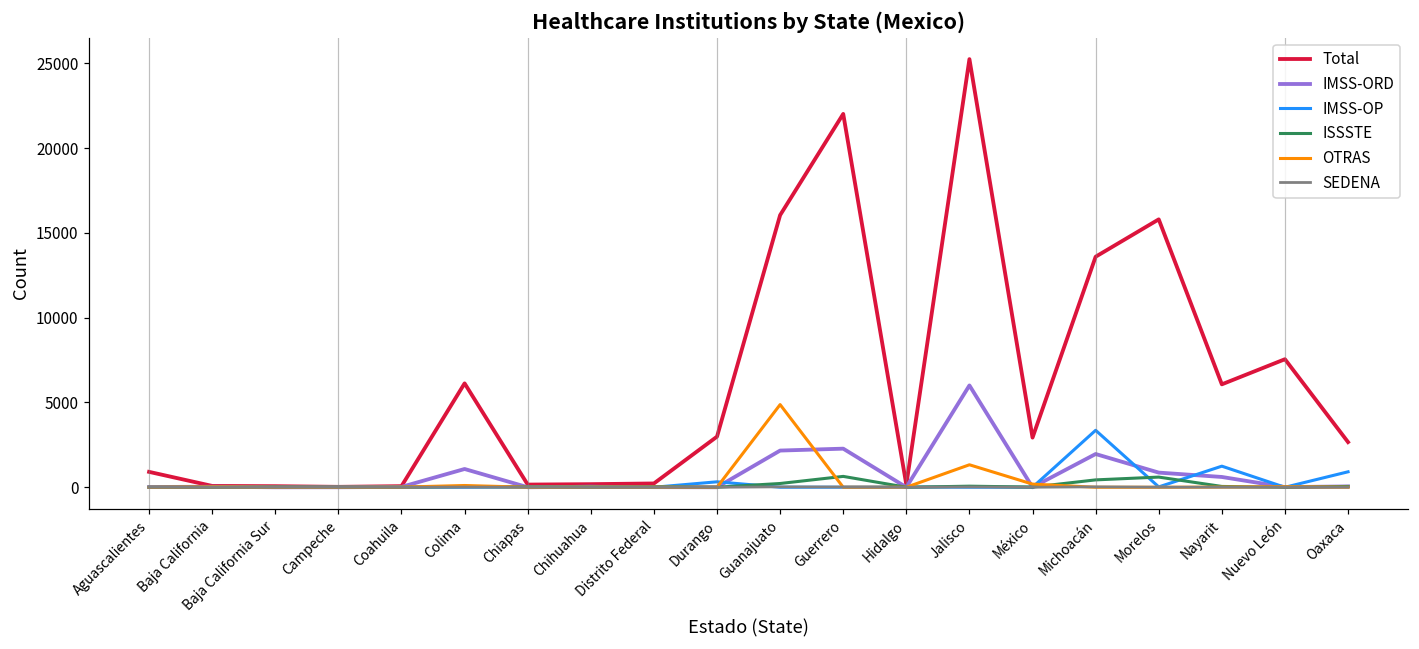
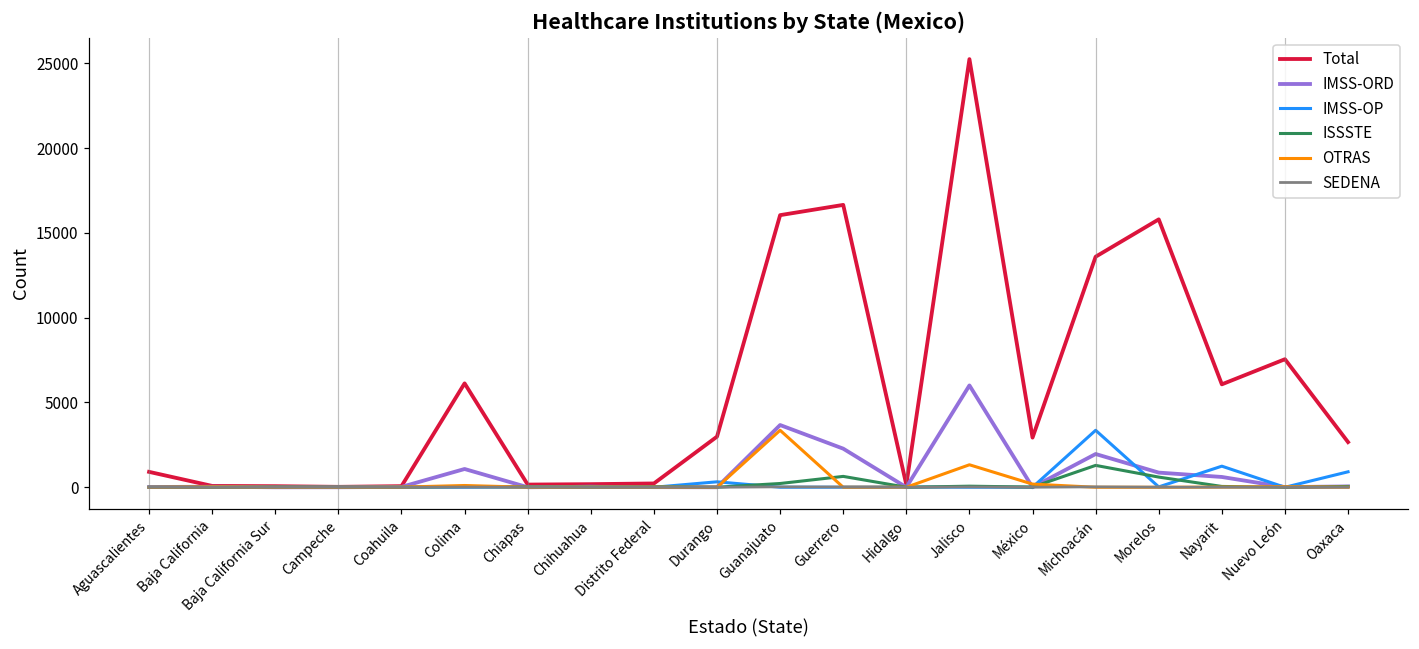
IMSS-ORD, Guanajuato: 2200 -> 3700
OTRAS, Guanajuato: 4900 -> 3400
Total, Guerrero: 22000 -> 16600
ISSSTE, Michoacán: 400 -> 1300
